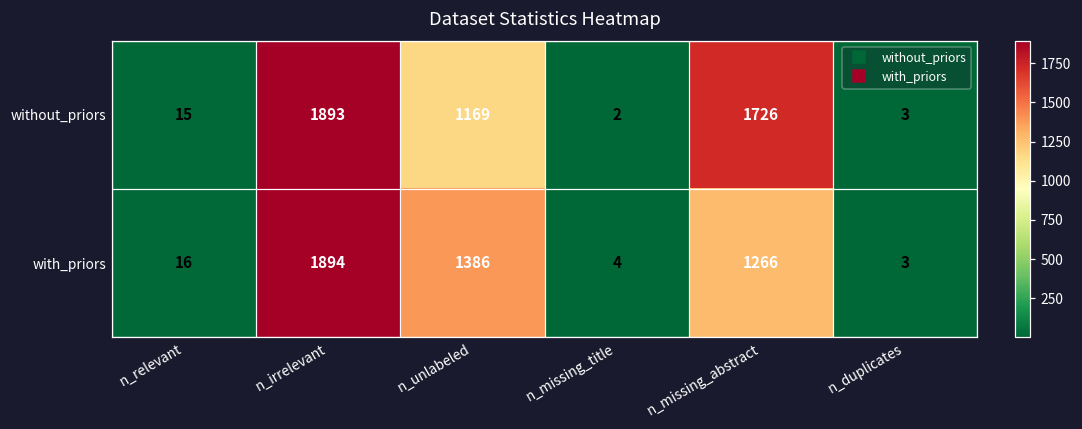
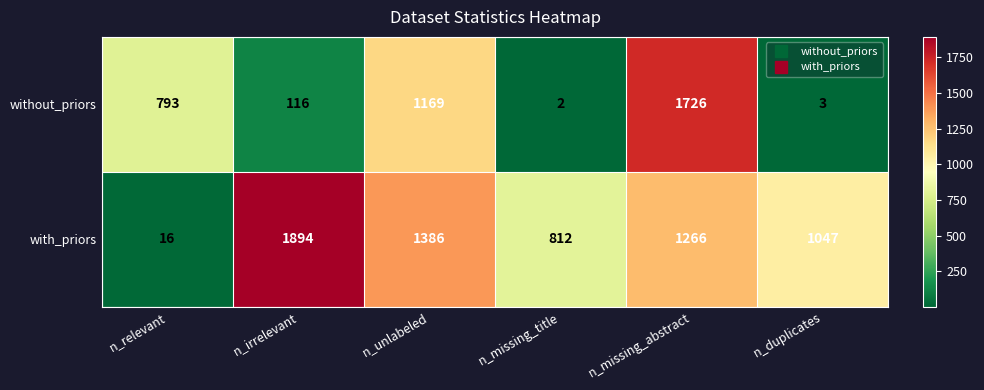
without_priors, n_relevant: 15 -> 793
without_priors, n_irrelevant: 1893 -> 116
with_priors, n_missing_title: 4 -> 812
with_priors, n_duplicates: 3 -> 1047
